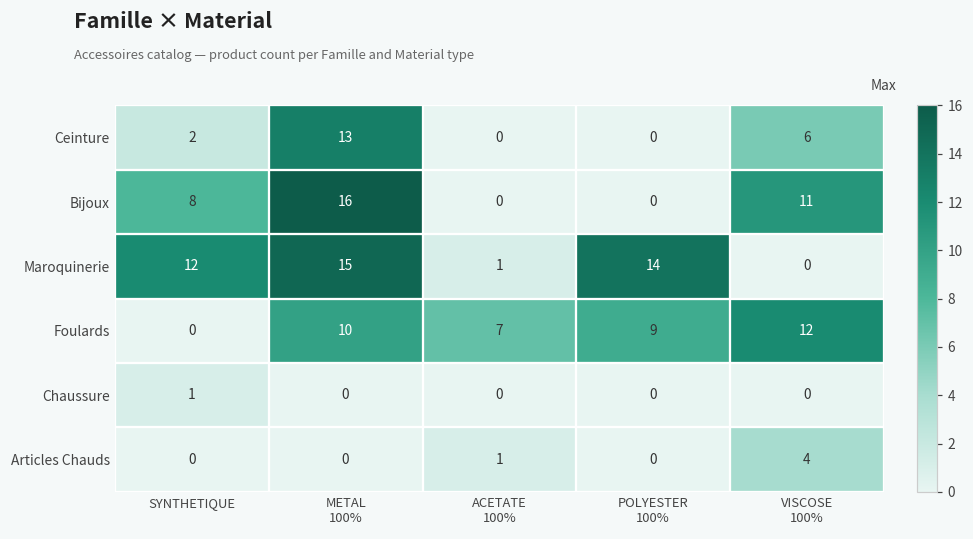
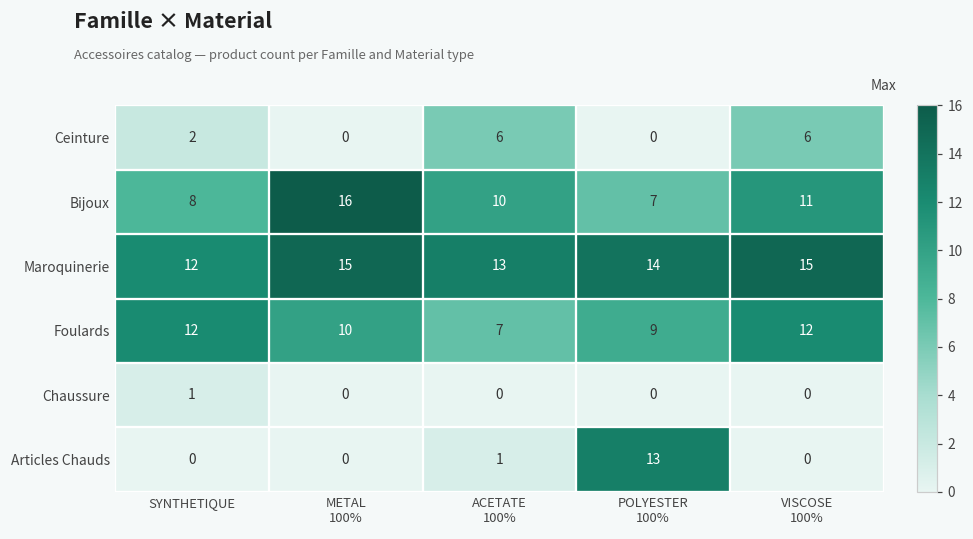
Ceinture, METAL 100%: 13 -> 0
Ceinture, ACETATE 100%: 0 -> 6
Bijoux, ACETATE 100%: 0 -> 10
Bijoux, POLYESTER 100%: 0 -> 7
Maroquinerie, ACETATE 100%: 1 -> 13
Maroquinerie, VISCOSE 100%: 0 -> 15
Foulards, SYNTHETIQUE: 0 -> 12
Articles Chauds, POLYESTER 100%: 0 -> 13
Articles Chauds, VISCOSE 100%: 4 -> 0
